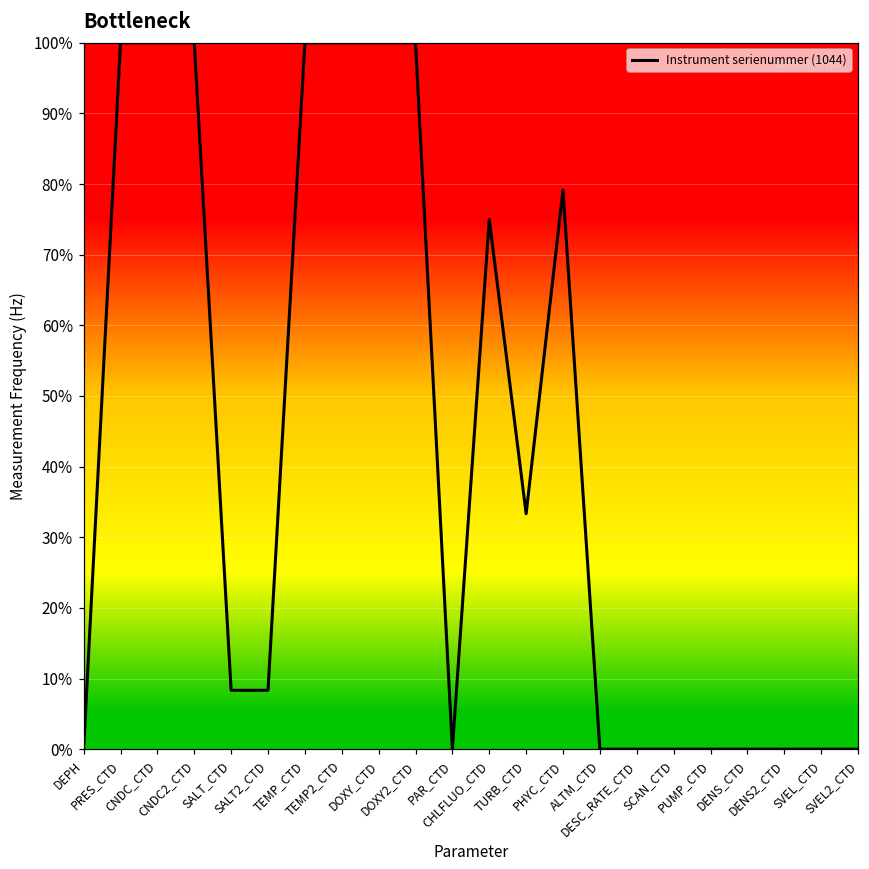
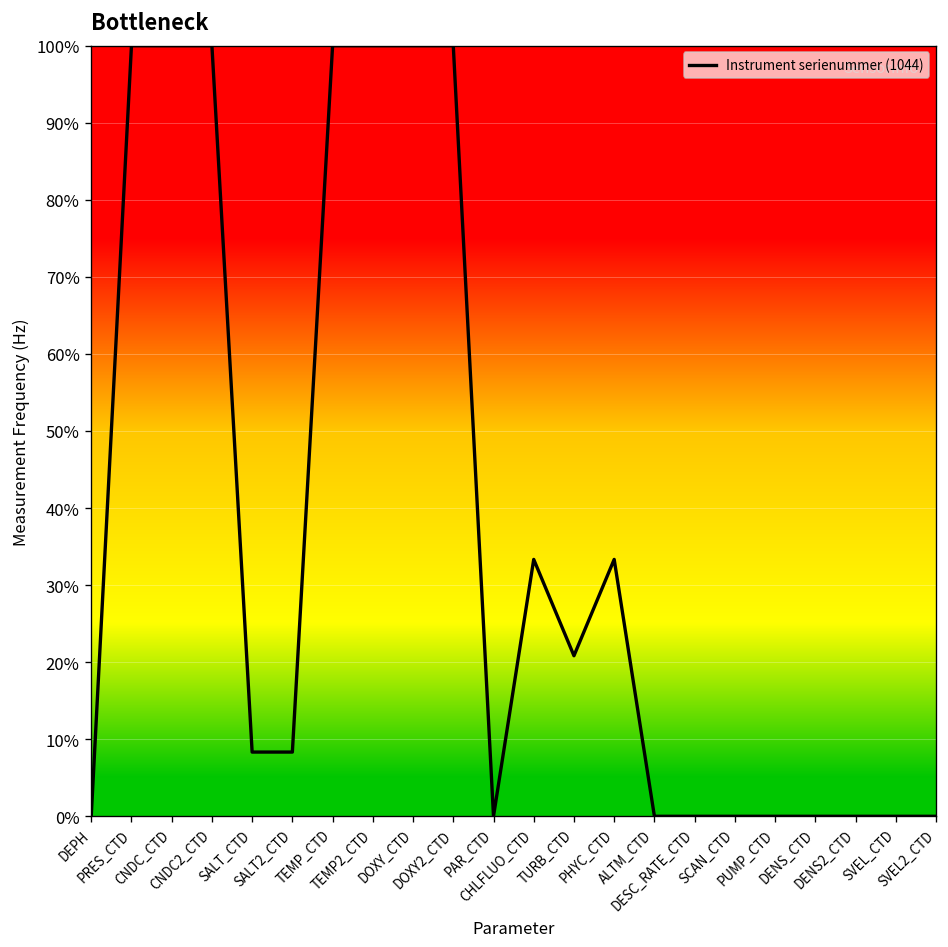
CHLFLUO_CTD: 75% -> 33%
TURB_CTD: 33% -> 21%
PHYC_CTD: 79% -> 33%
